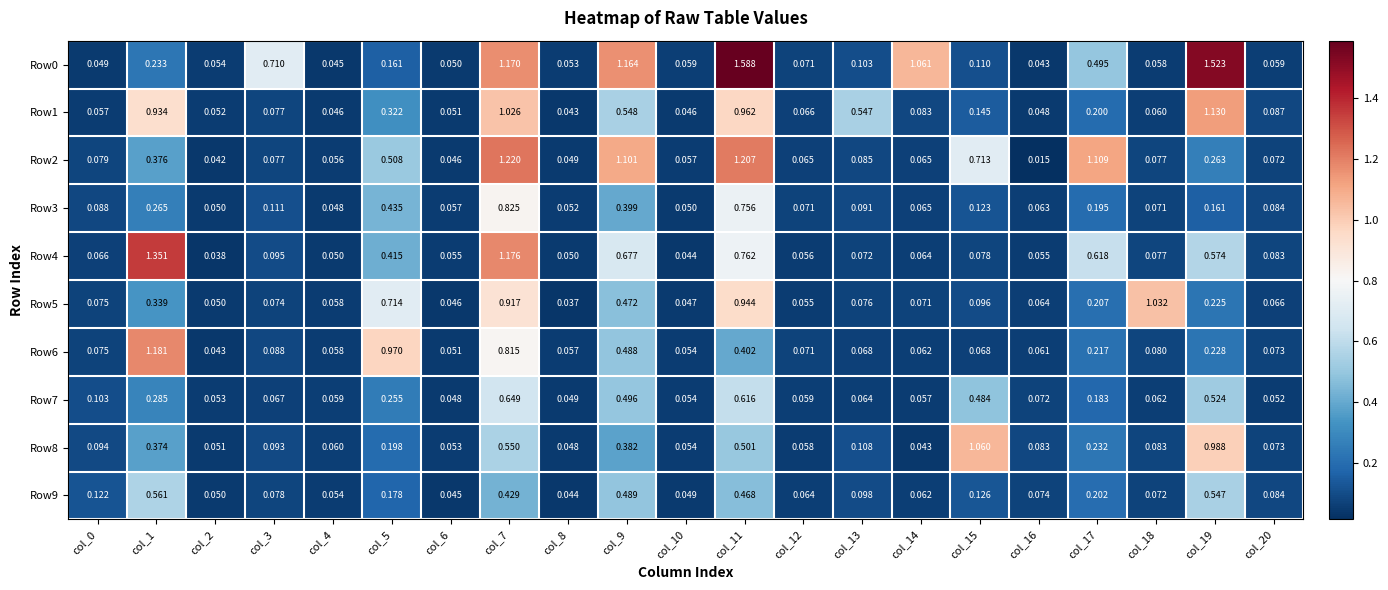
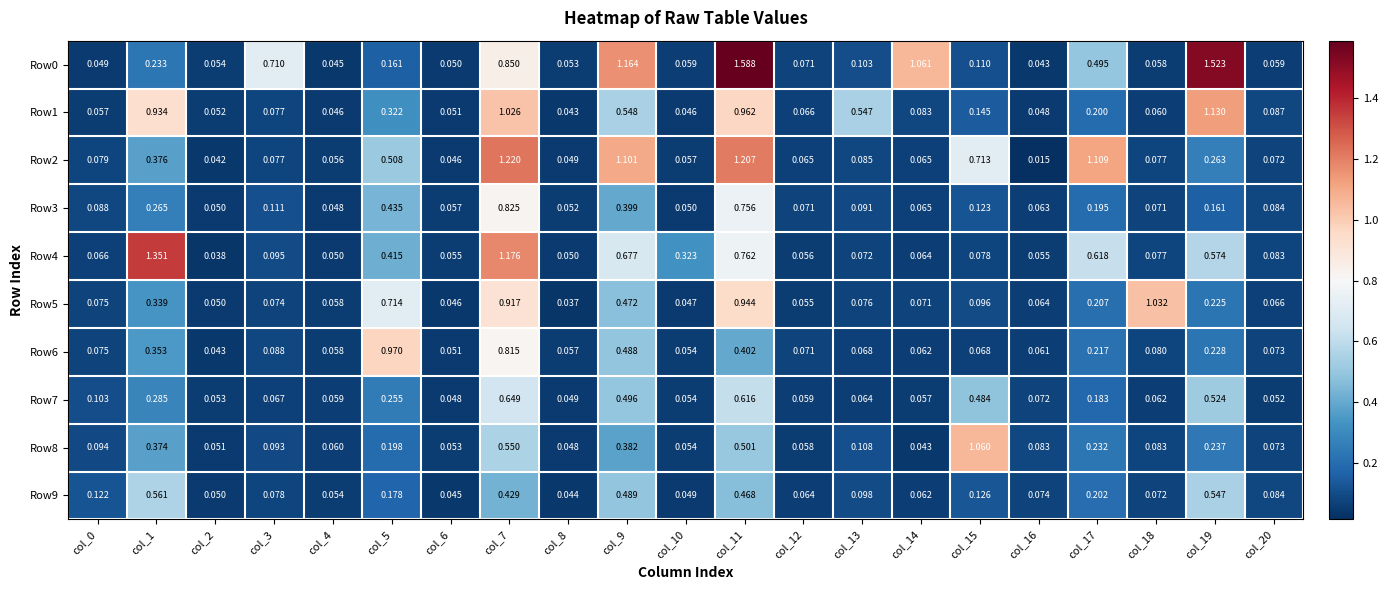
Row0, col_7: 1.170 -> 0.850
Row4, col_10: 0.044 -> 0.323
Row6, col_1: 1.181 -> 0.353
Row8, col_19: 0.988 -> 0.237
